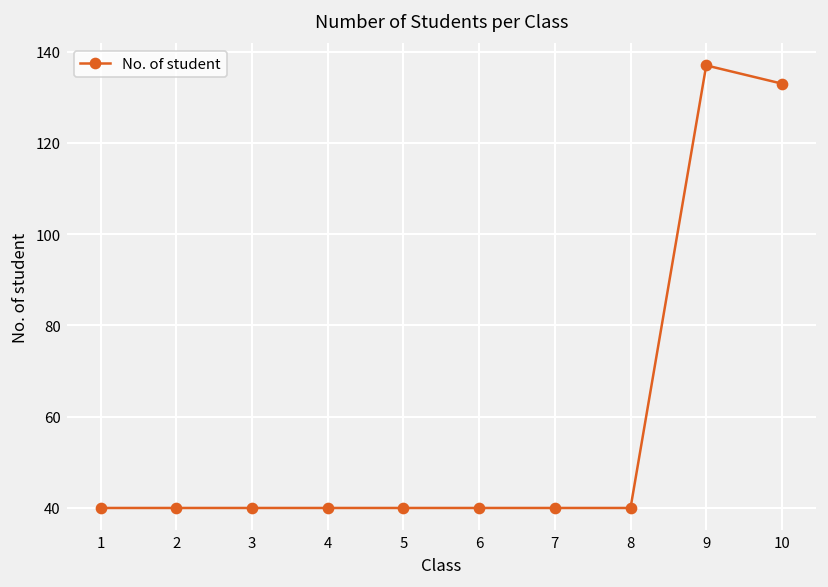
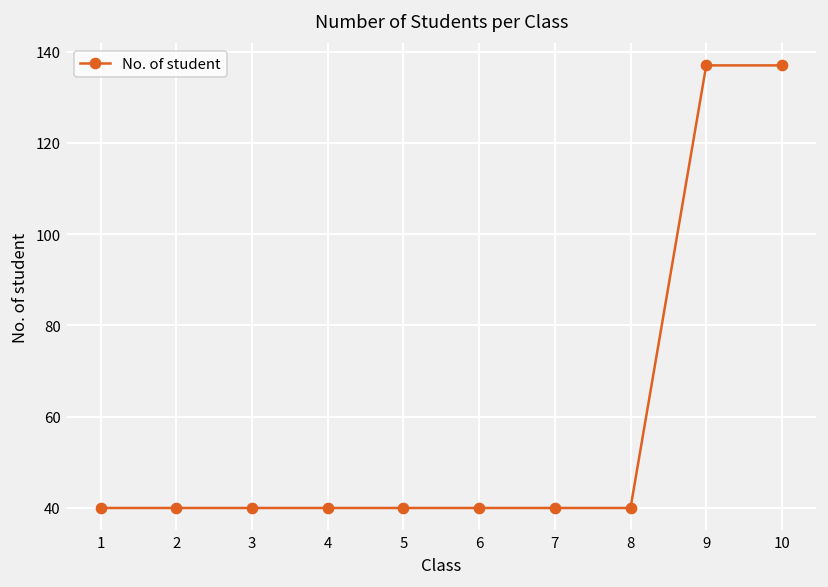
10: 133 -> 137
